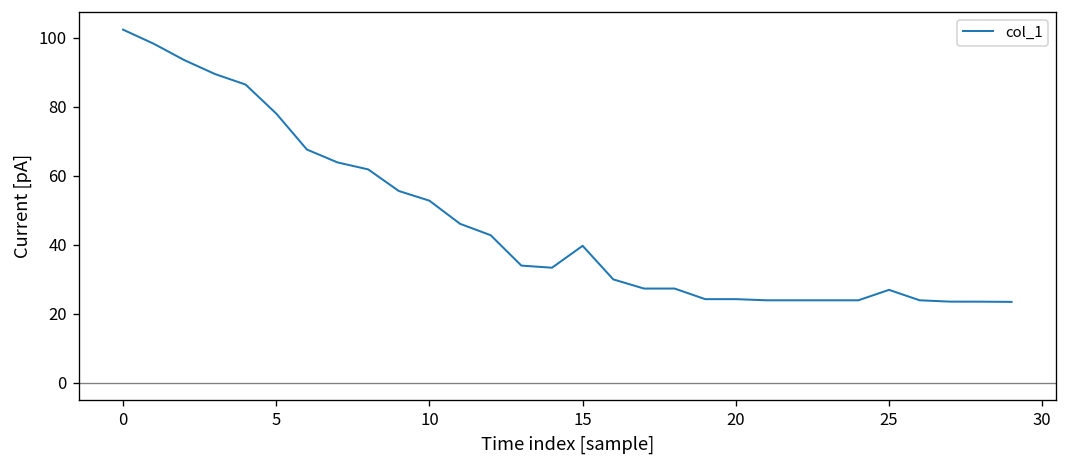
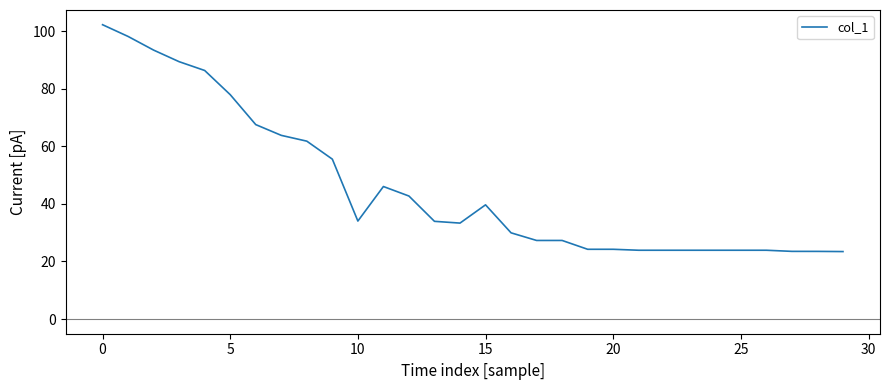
10: 53 -> 34
25: 27 -> 24
